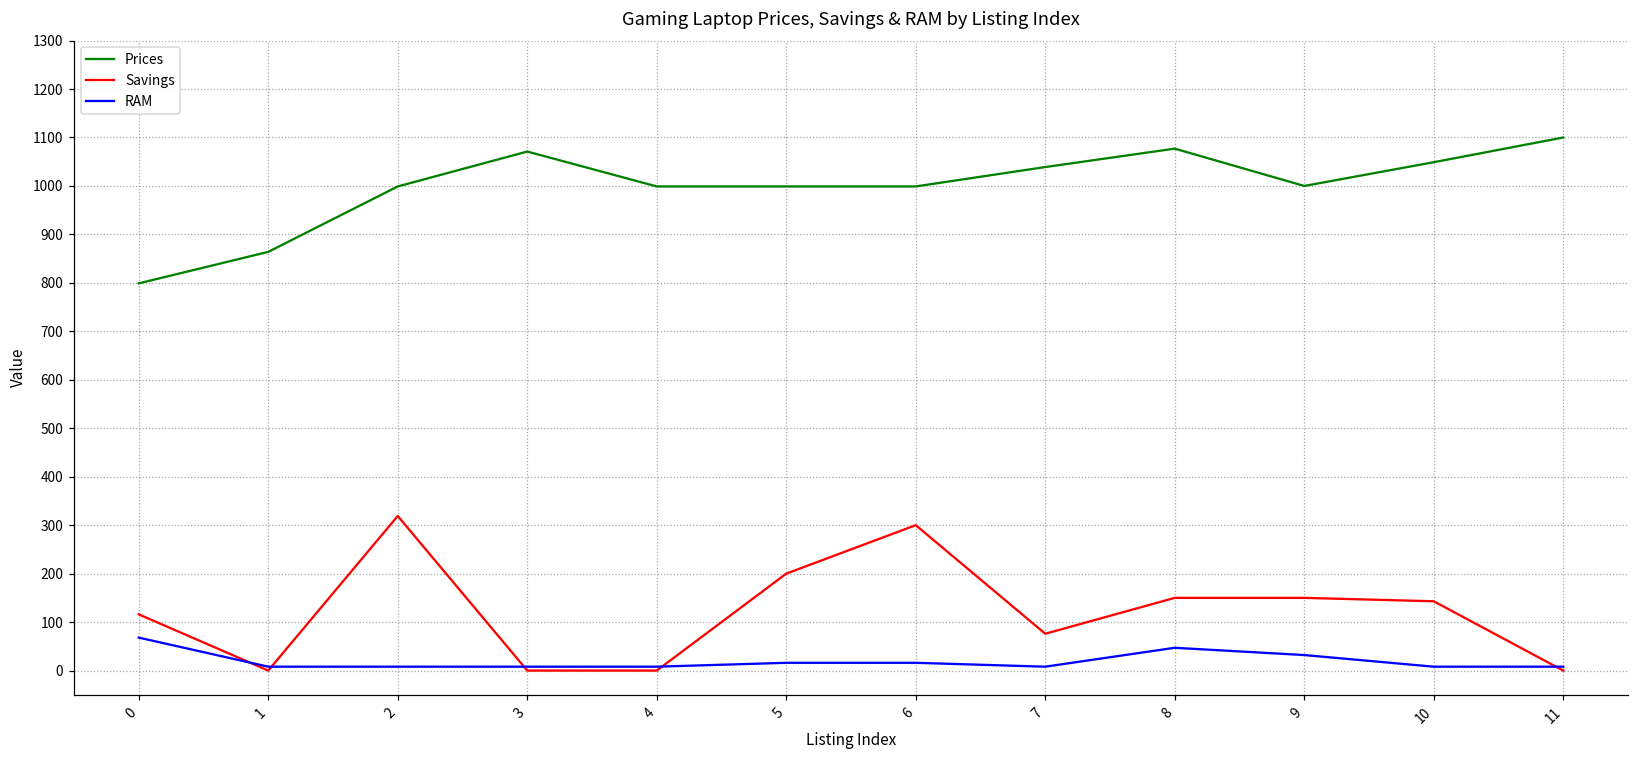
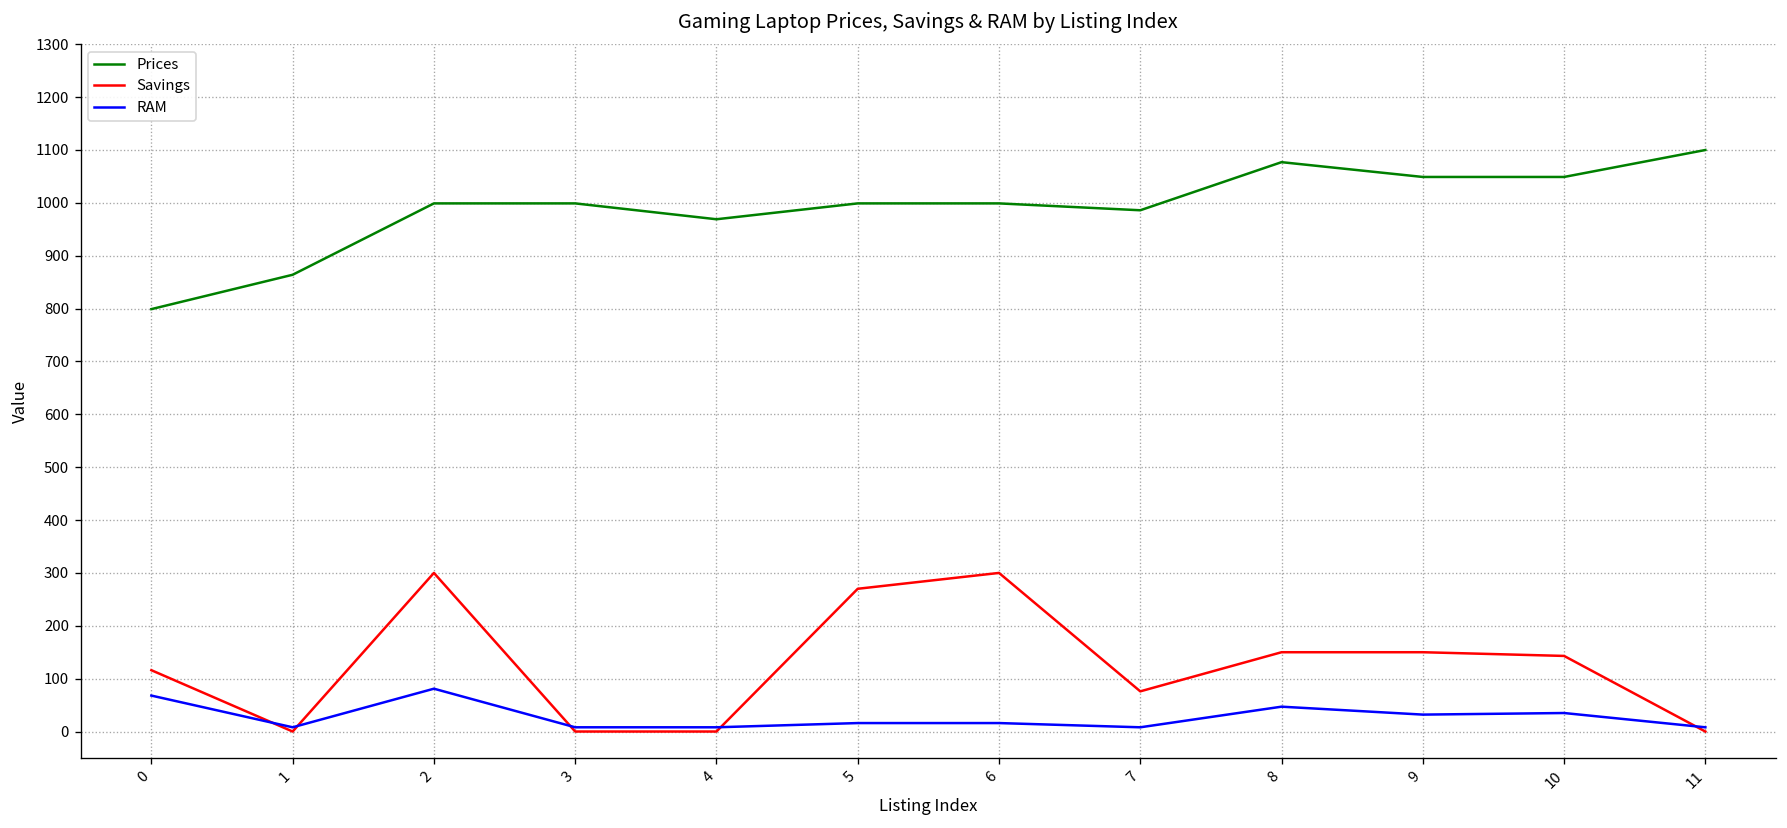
Savings, 2: 320 -> 300
RAM, 2: 10 -> 80
Prices, 3: 1070 -> 1000
Prices, 4: 1000 -> 970
Savings, 5: 200 -> 270
Prices, 7: 1040 -> 990
Prices, 9: 1000 -> 1050
RAM, 10: 10 -> 40
